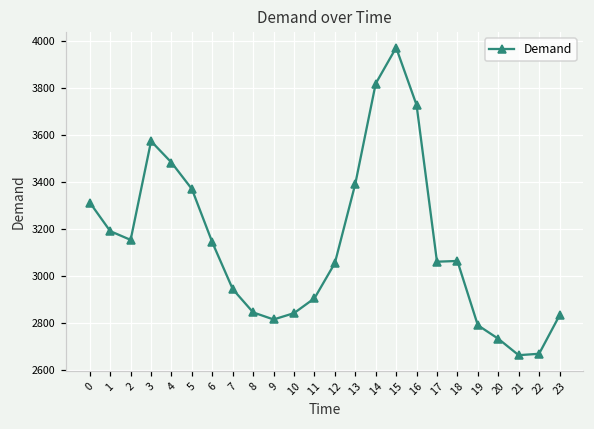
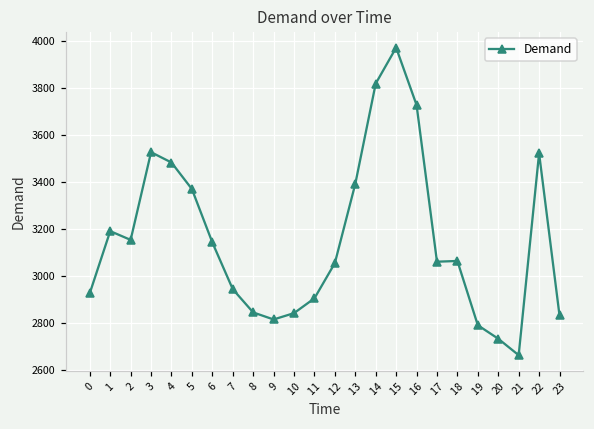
0: 3310 -> 2930
3: 3570 -> 3530
22: 2670 -> 3520
